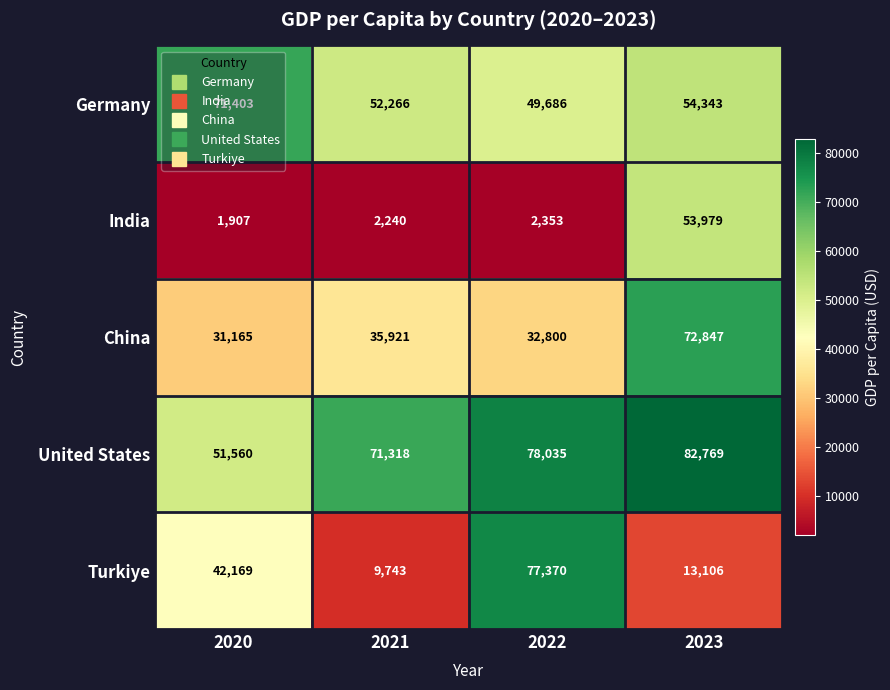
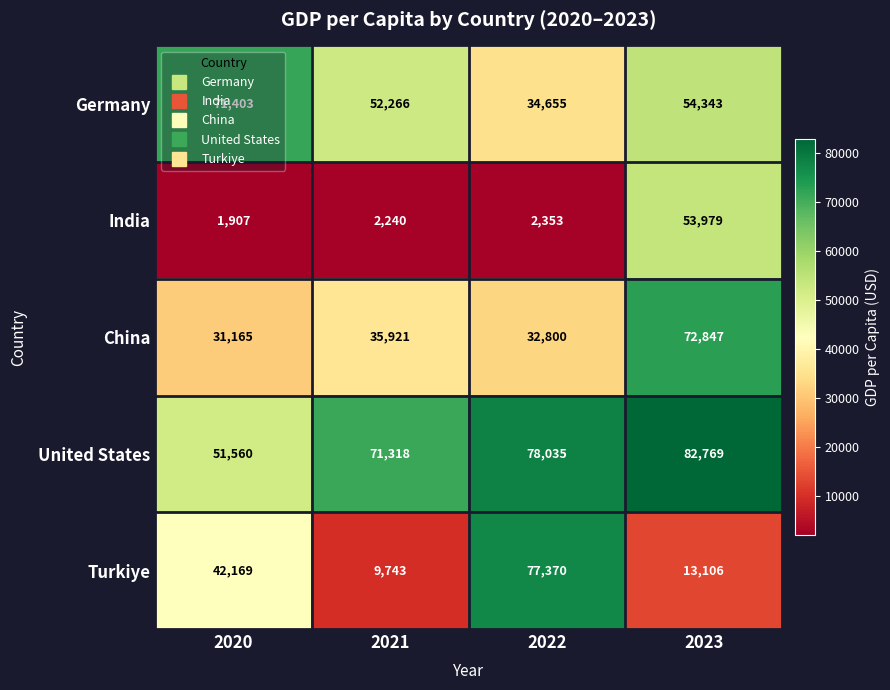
Germany, 2022: 49,686 -> 34,655
